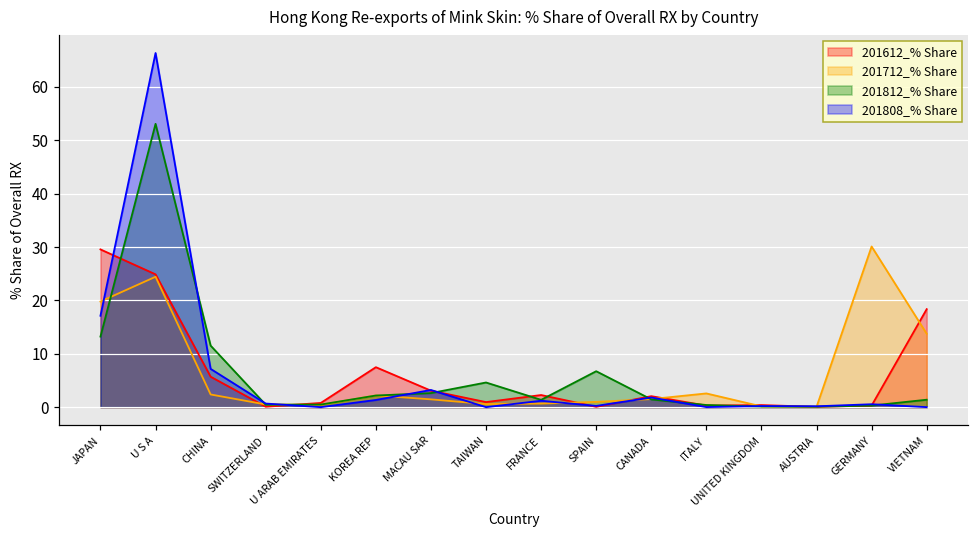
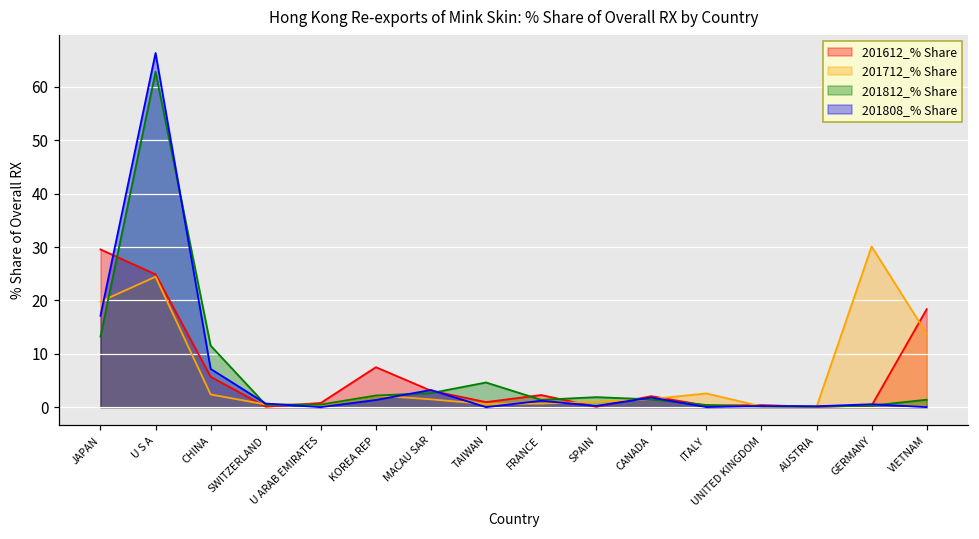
201812_% Share, U S A: 53 -> 63
201812_% Share, SPAIN: 7 -> 2
